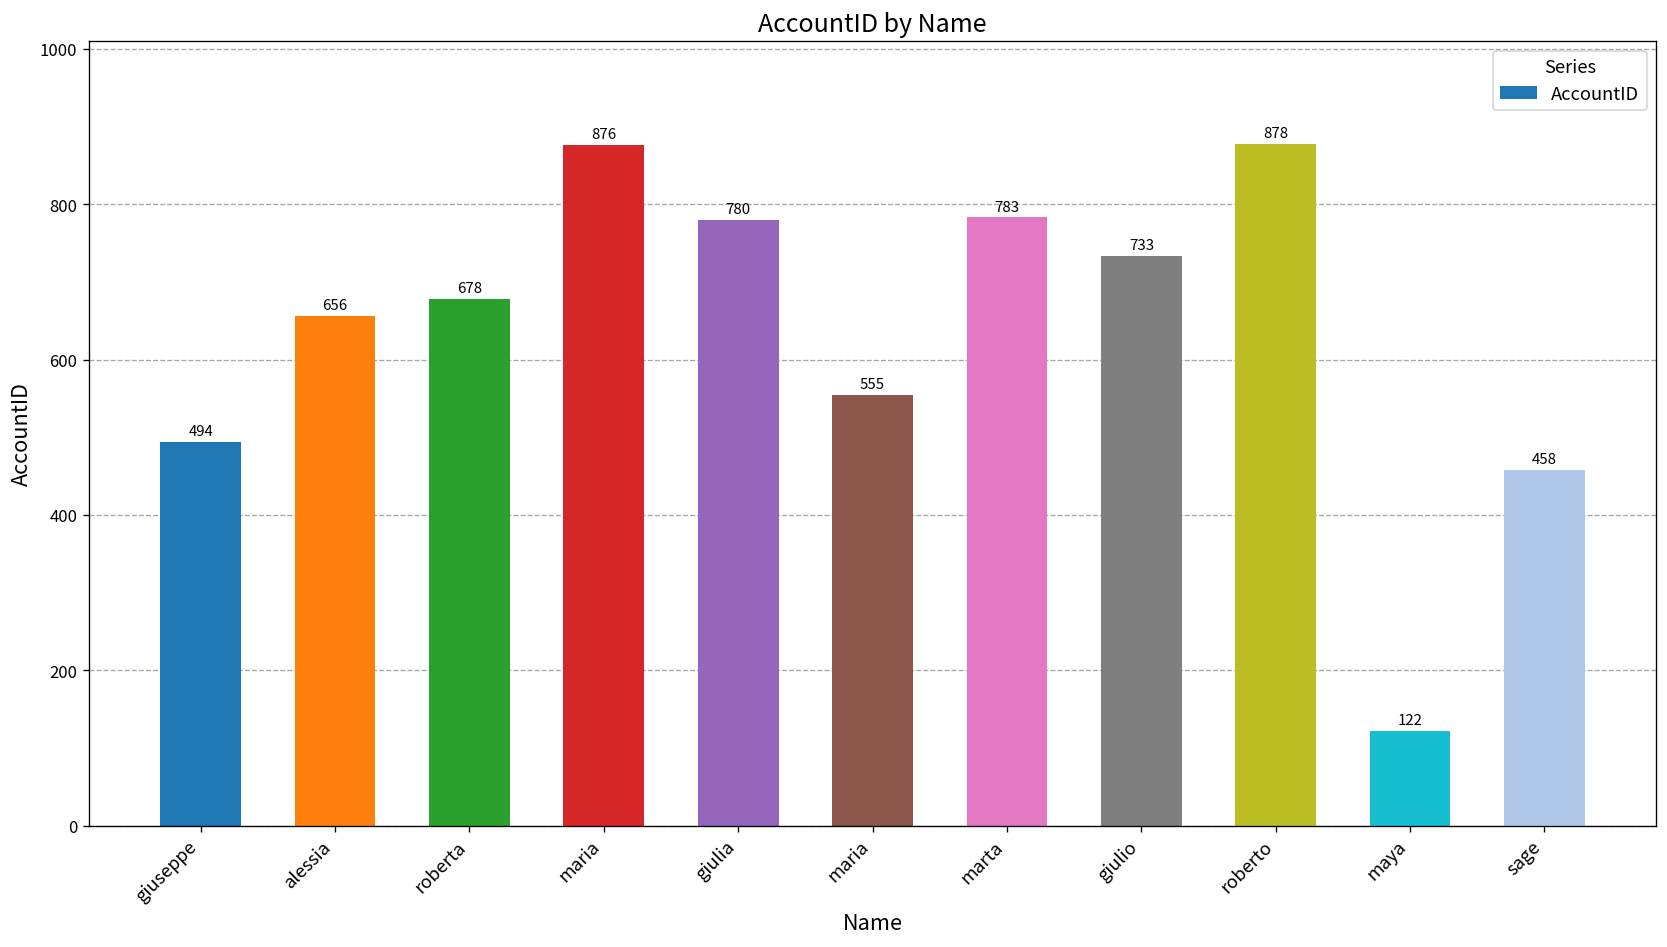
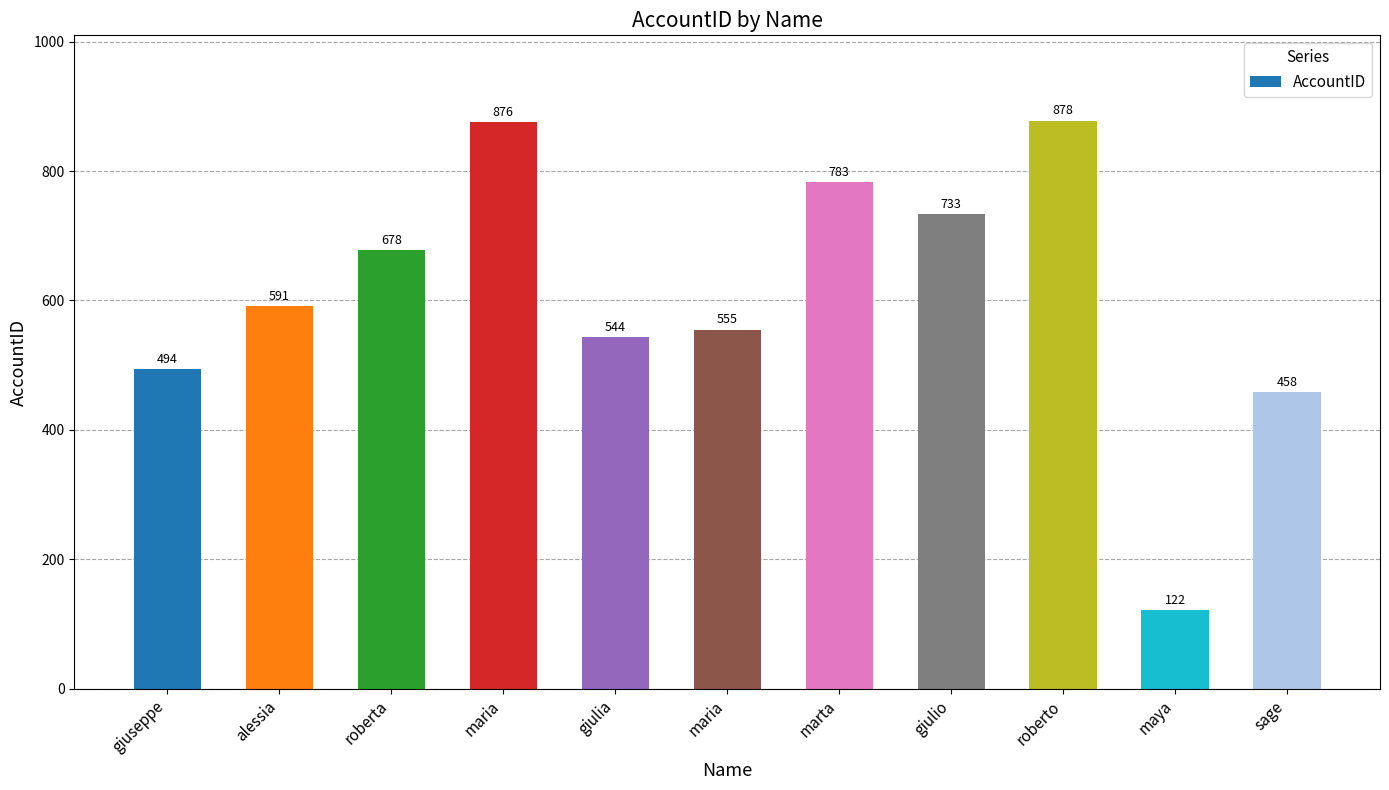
alessia: 656 -> 591
giulia: 780 -> 544
